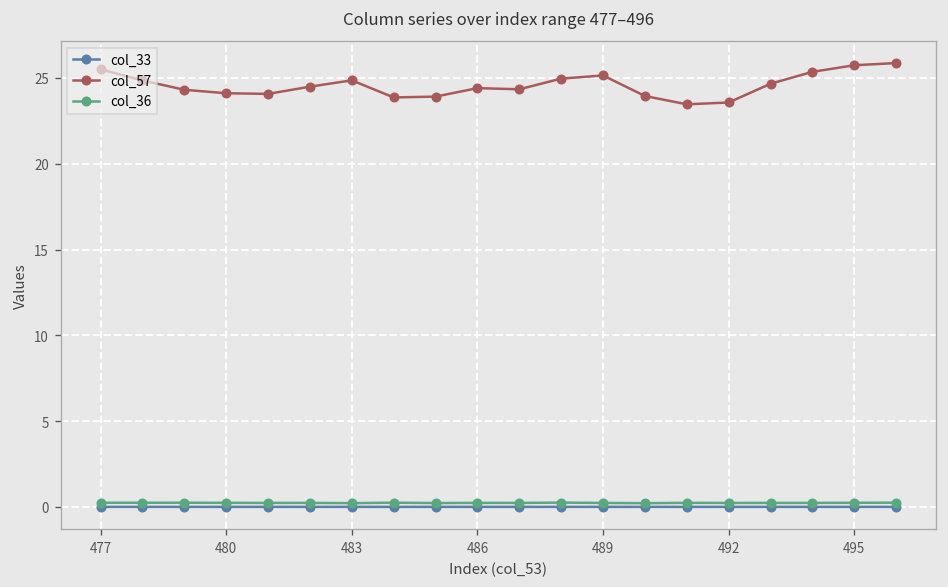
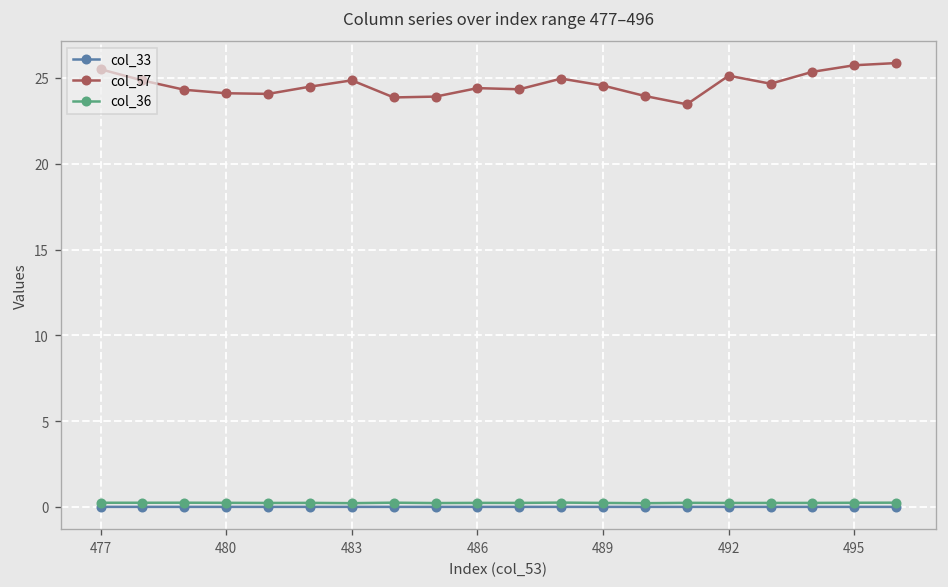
col_57, 489: 25.1 -> 24.6
col_57, 492: 23.6 -> 25.1
